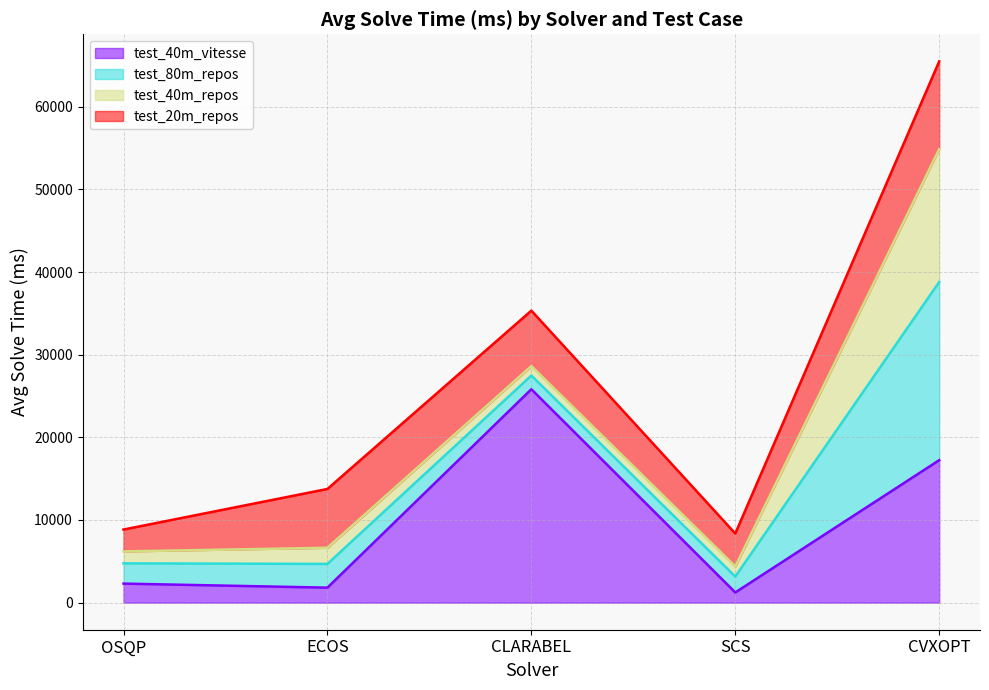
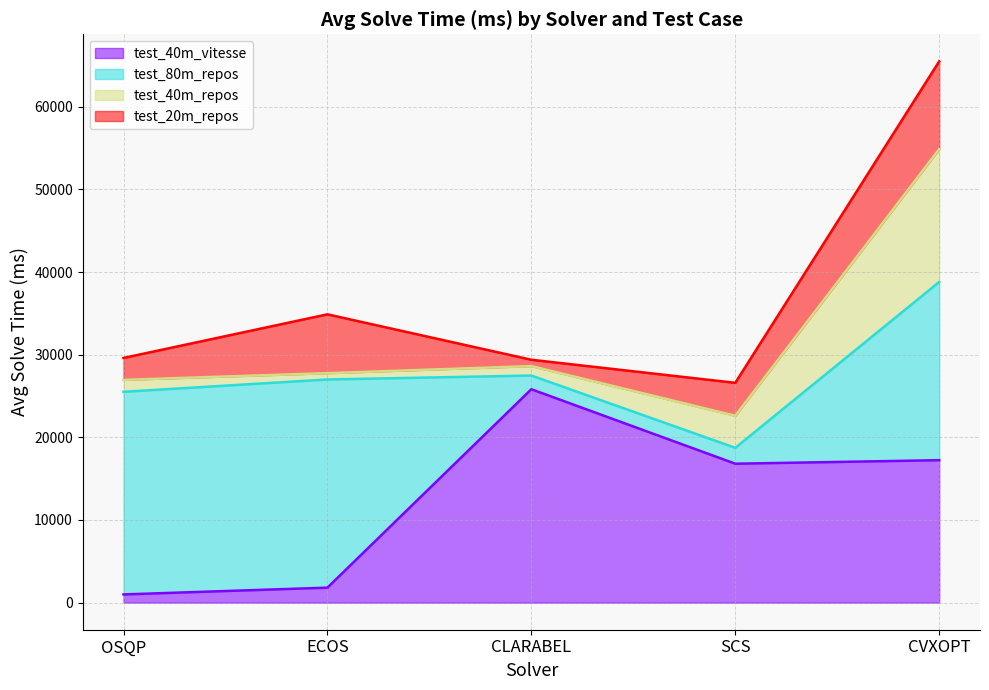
test_40m_vitesse, OSQP: 2000 -> 1000
test_80m_repos, OSQP: 2000 -> 25000
test_80m_repos, ECOS: 3000 -> 25000
test_40m_repos, ECOS: 2000 -> 1000
test_20m_repos, CLARABEL: 7000 -> 1000
test_40m_vitesse, SCS: 1000 -> 17000
test_40m_repos, SCS: 1000 -> 4000
